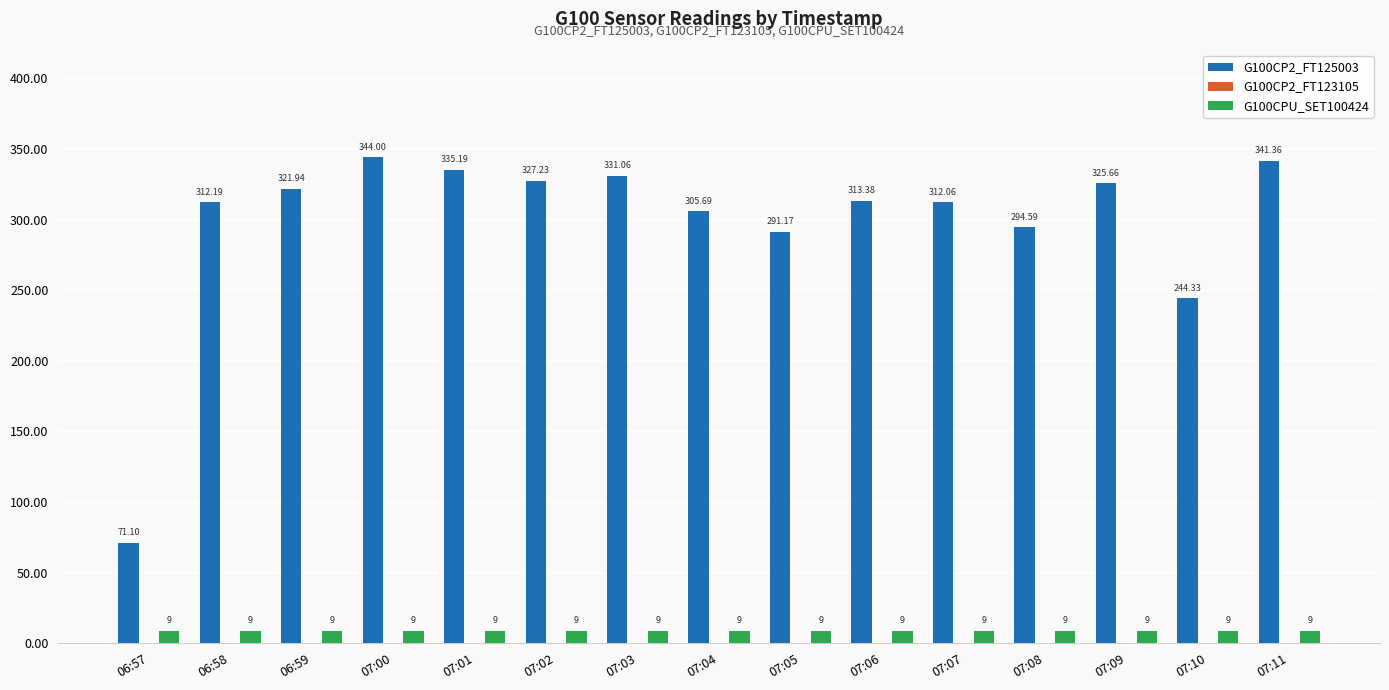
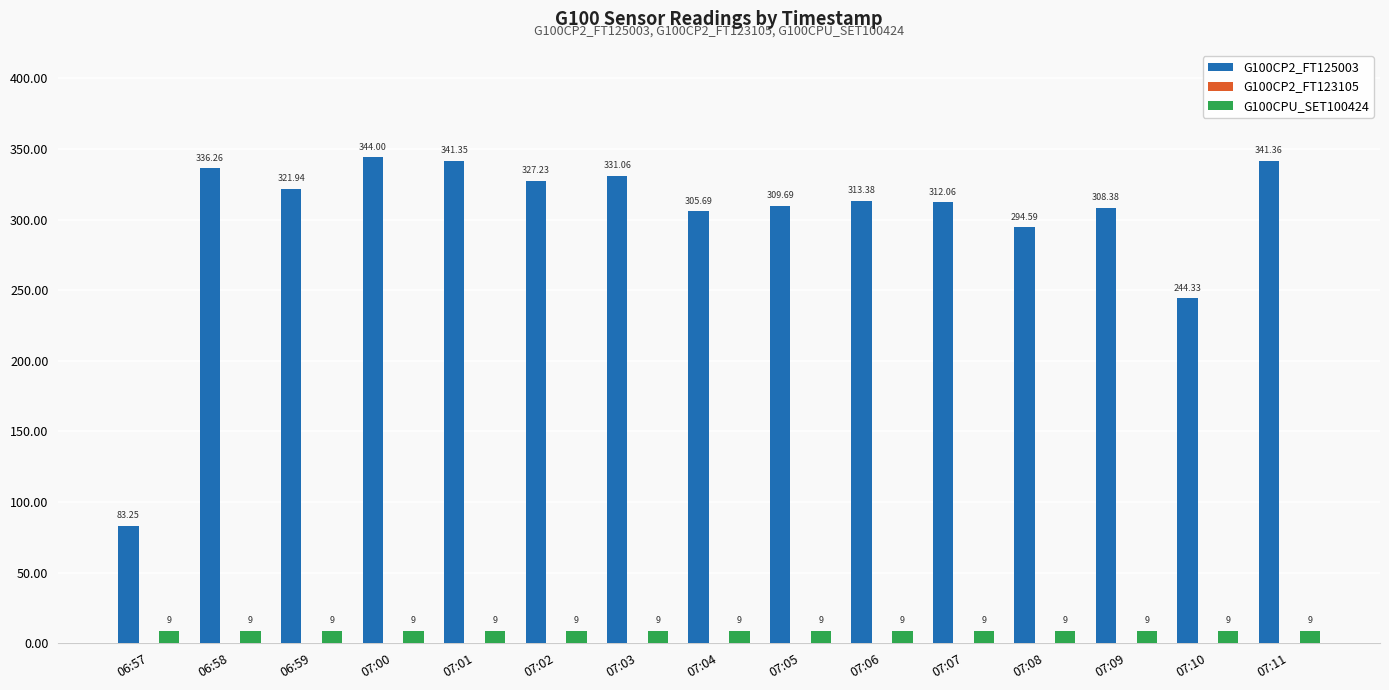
G100CP2_FT125003, 06:57: 71.10 -> 83.25
G100CP2_FT125003, 06:58: 312.19 -> 336.26
G100CP2_FT125003, 07:01: 335.19 -> 341.35
G100CP2_FT125003, 07:05: 291.17 -> 309.69
G100CP2_FT125003, 07:09: 325.66 -> 308.38
